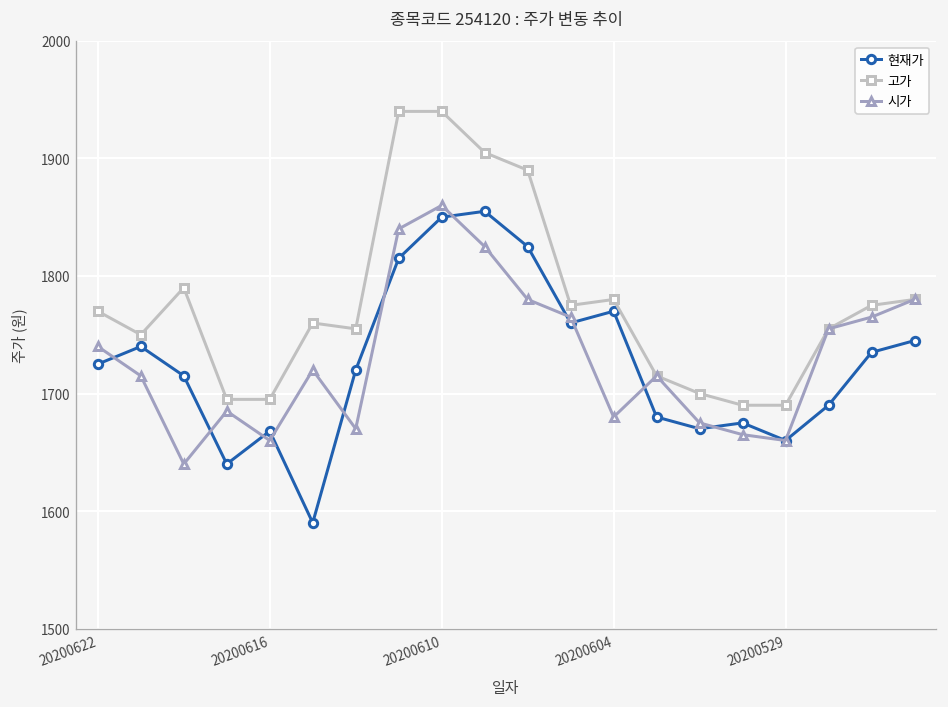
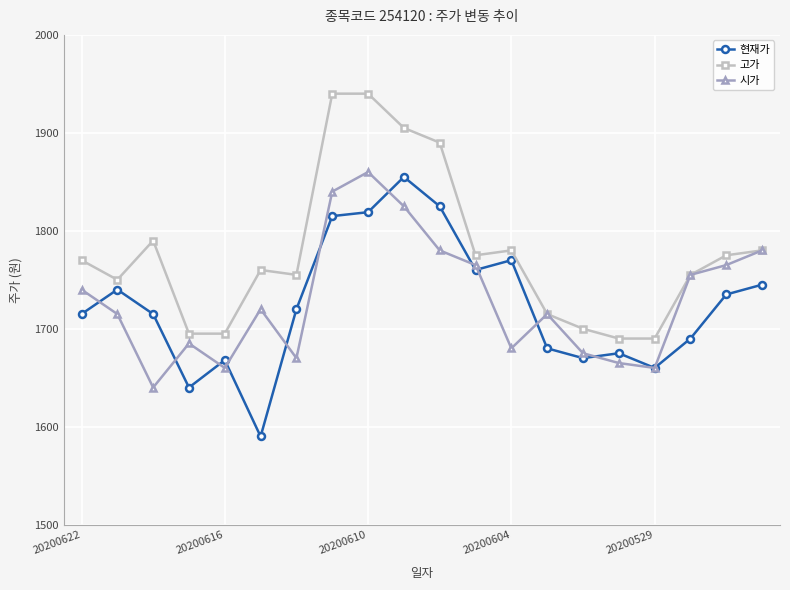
현재가, 20200622: 1730 -> 1720
현재가, 20200610: 1850 -> 1820
